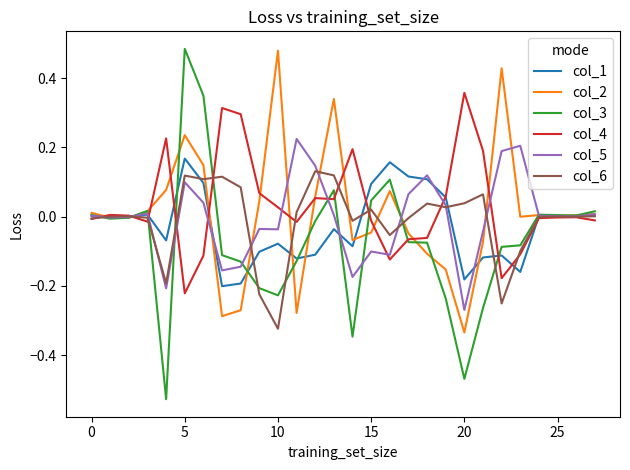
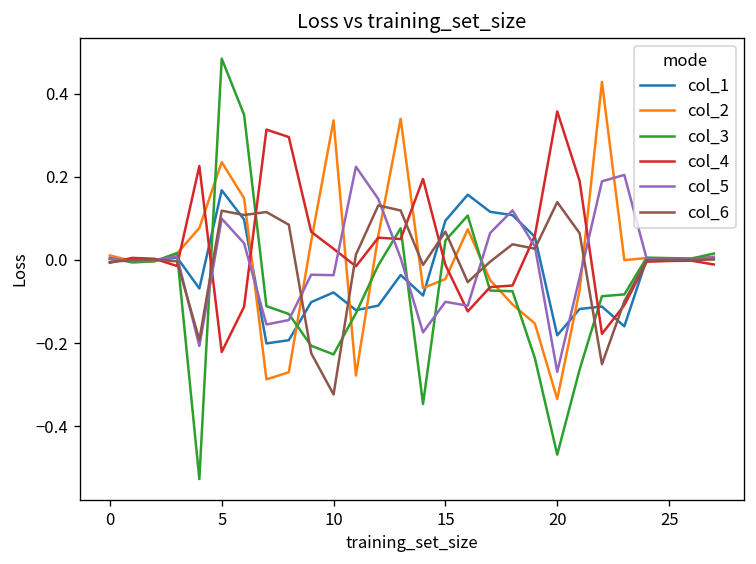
col_2, 10: 0.48 -> 0.34
col_6, 15: 0.02 -> 0.07
col_6, 20: 0.04 -> 0.14
